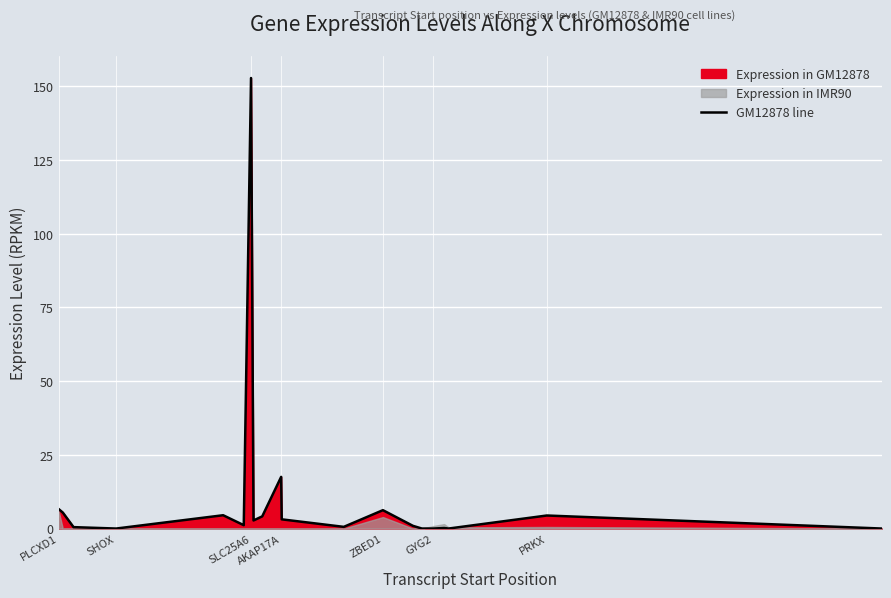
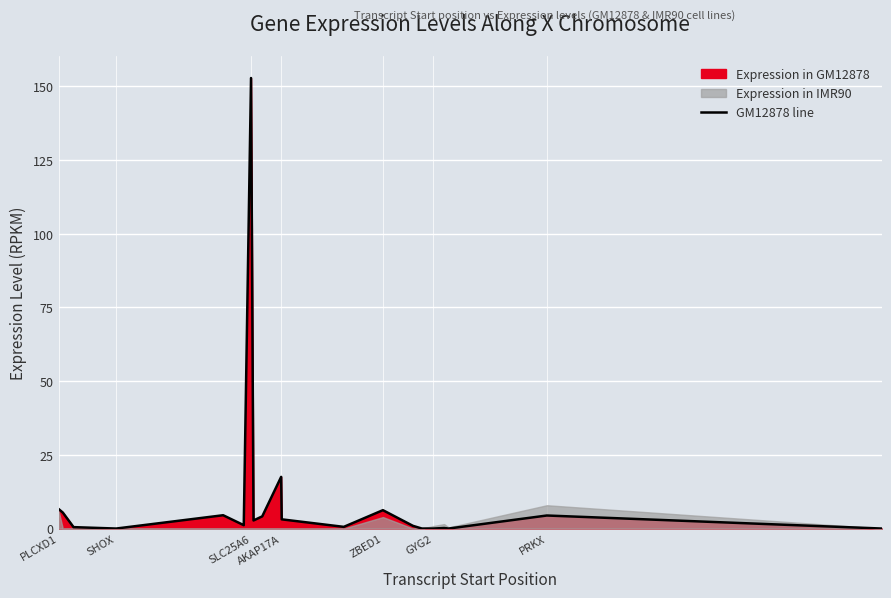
Expression in IMR90, PRKX: 1 -> 8
